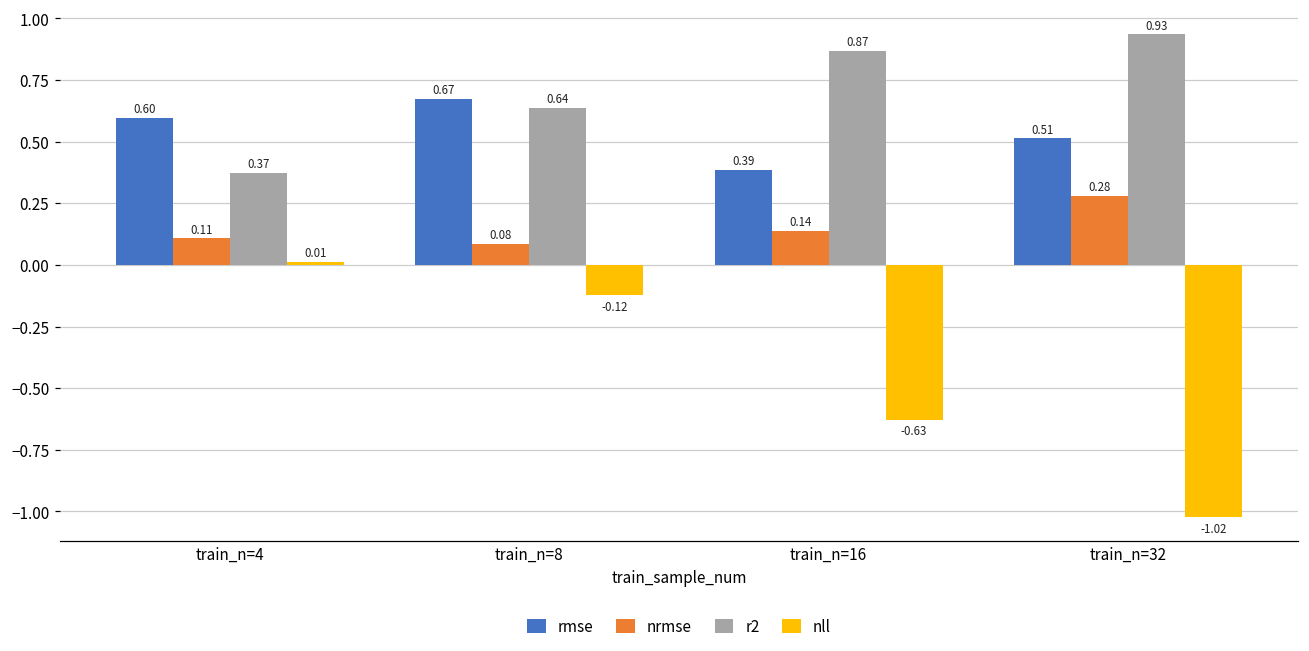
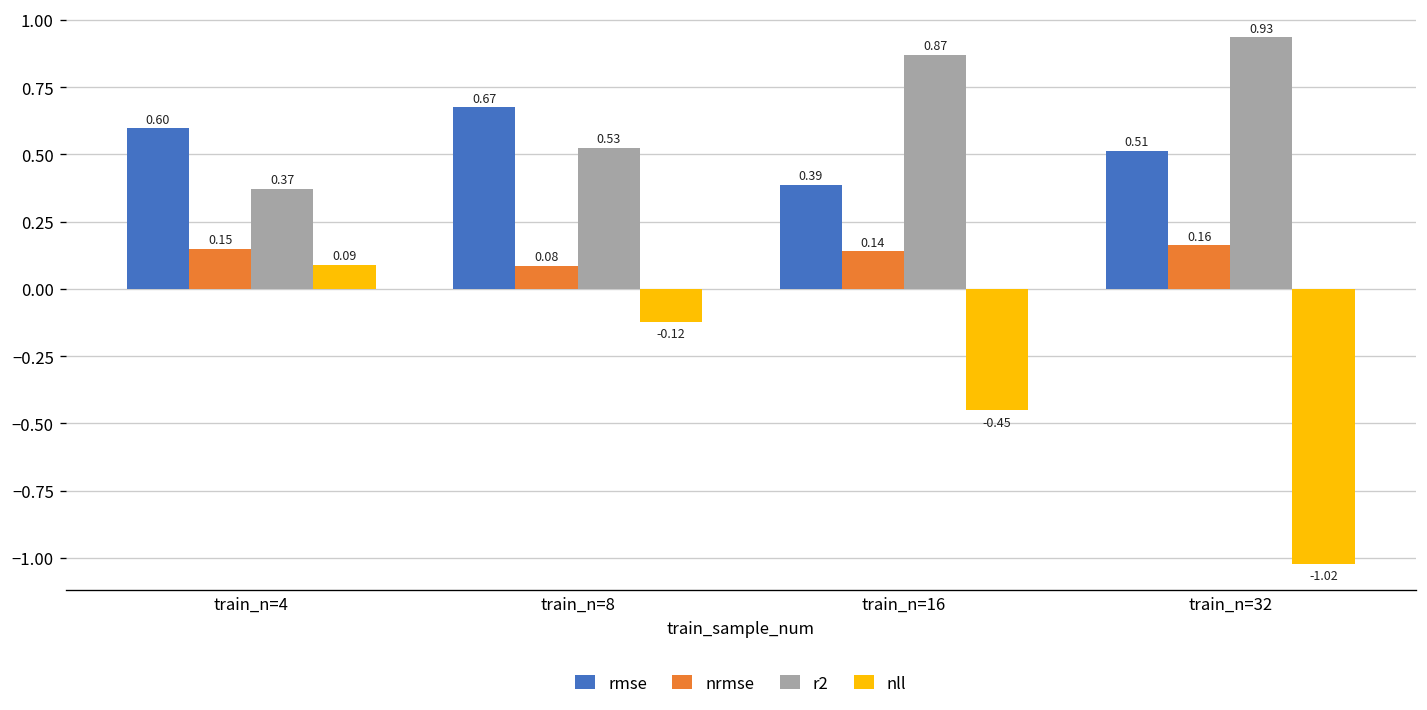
nrmse, train_n=4: 0.11 -> 0.15
nll, train_n=4: 0.01 -> 0.09
r2, train_n=8: 0.64 -> 0.53
nll, train_n=16: -0.63 -> -0.45
nrmse, train_n=32: 0.28 -> 0.16
